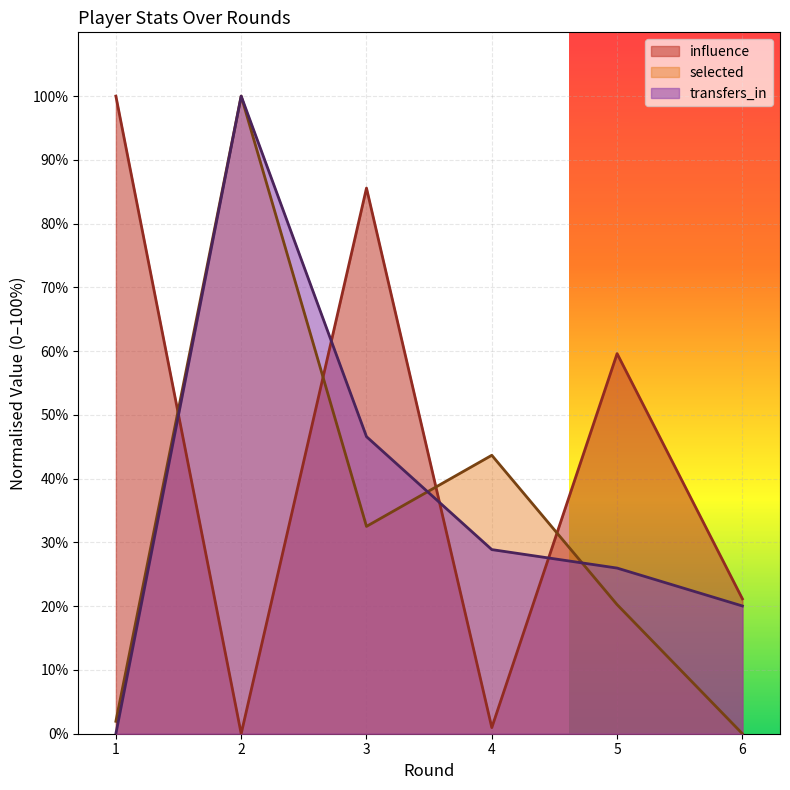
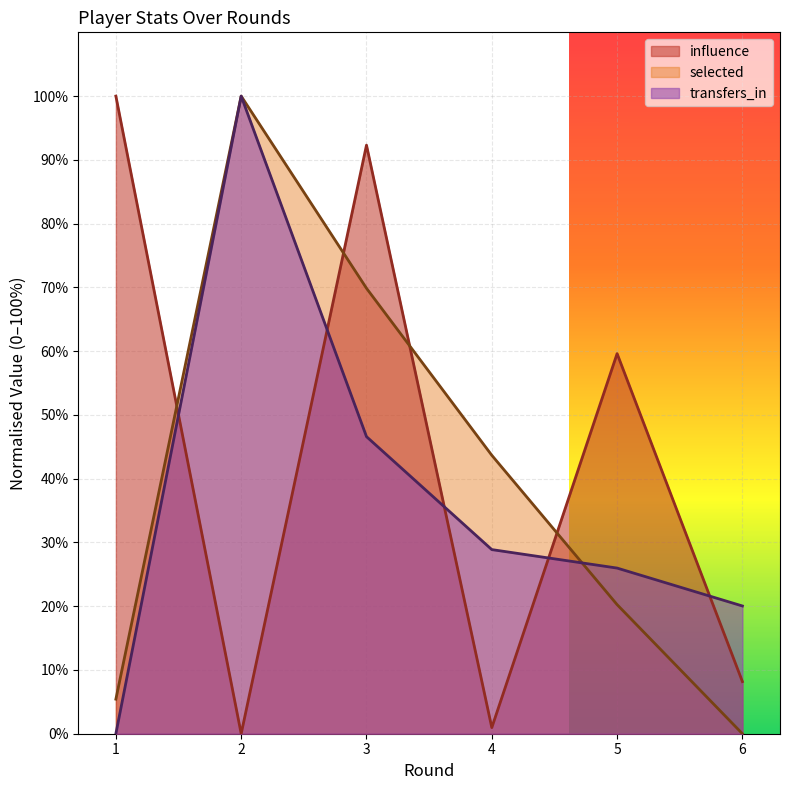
selected, 1: 2% -> 5%
influence, 3: 86% -> 92%
selected, 3: 33% -> 70%
influence, 6: 21% -> 8%
